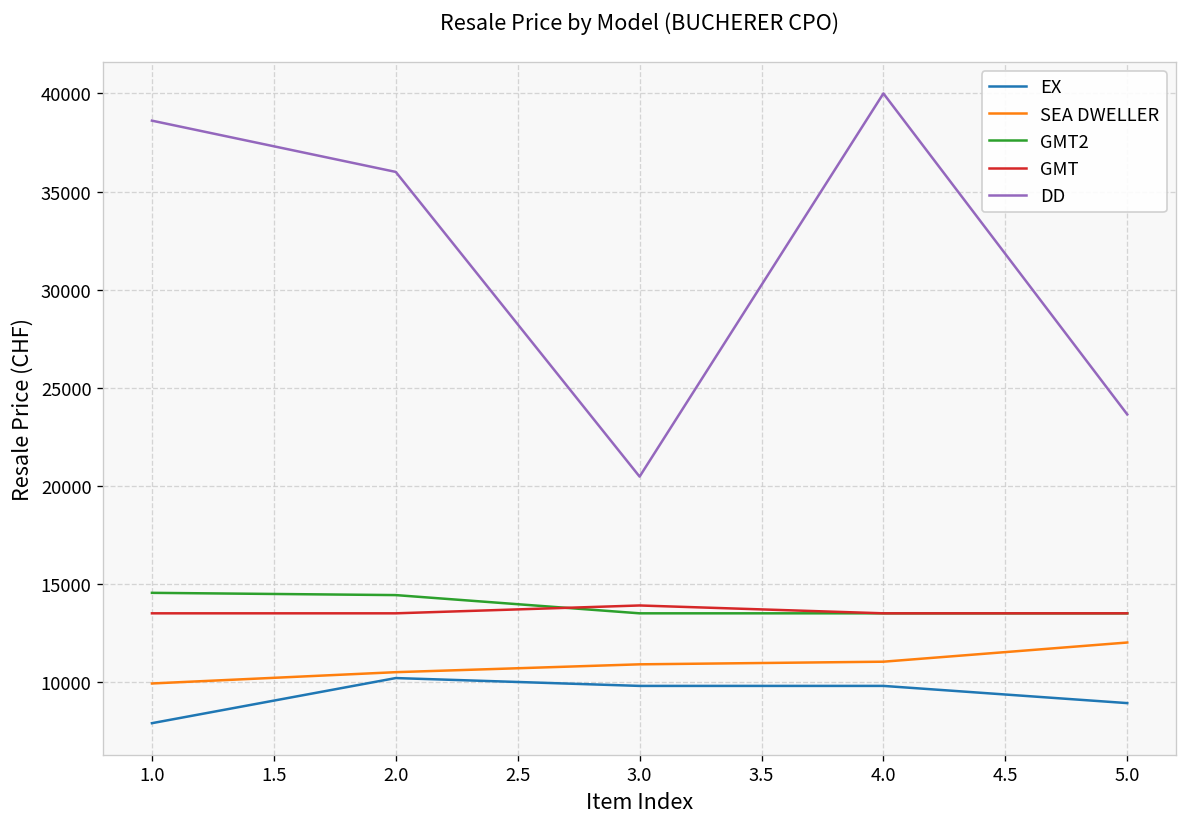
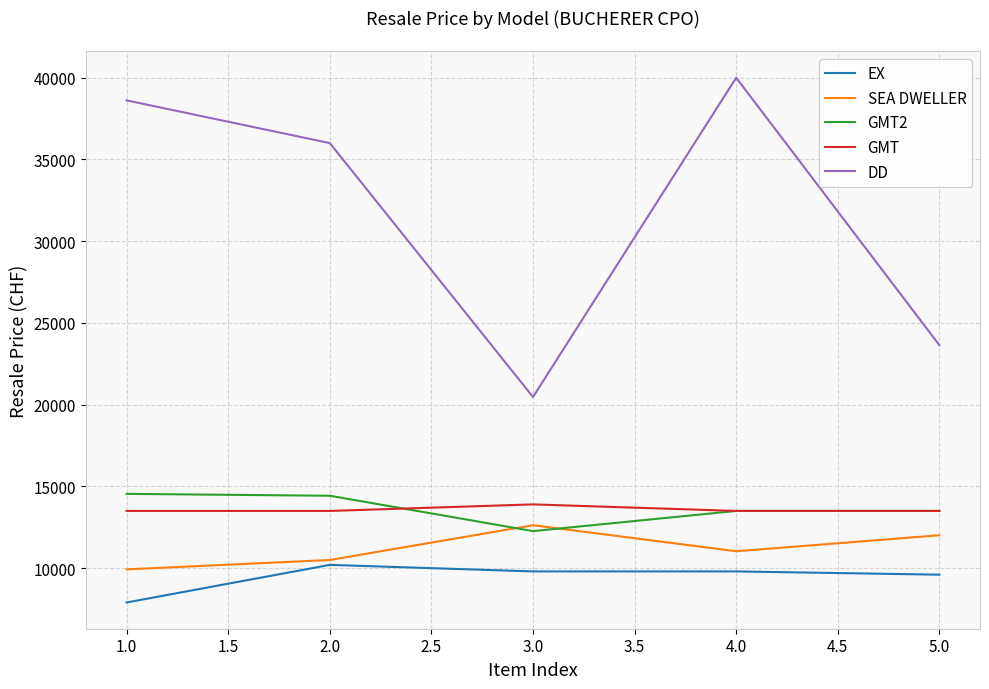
SEA DWELLER, 3.0: 10900 -> 12600
GMT2, 3.0: 13500 -> 12300
EX, 5.0: 8900 -> 9600
